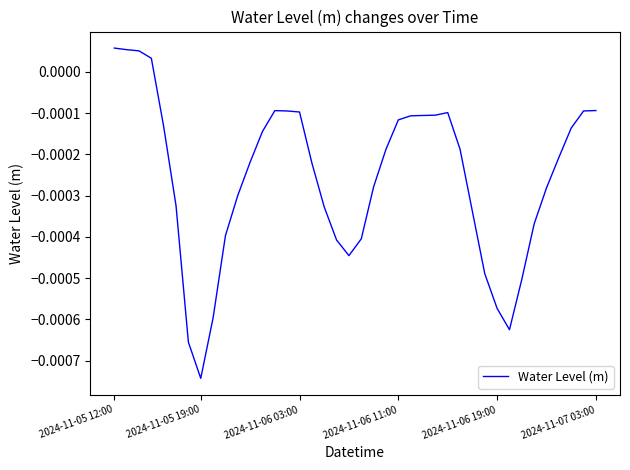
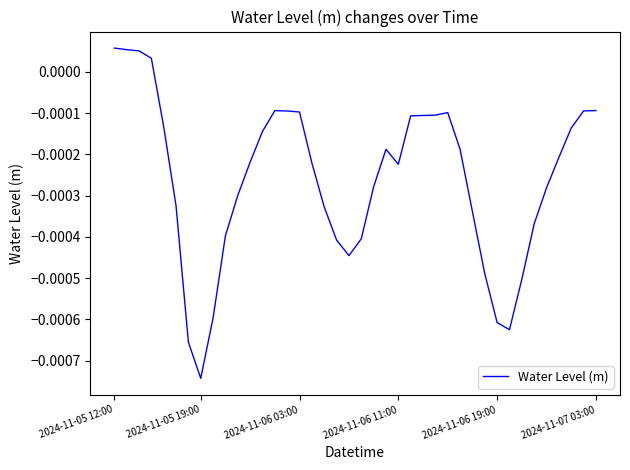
2024-11-06 11:00: -0.00012 -> -0.00022
2024-11-06 19:00: -0.00057 -> -0.00061
